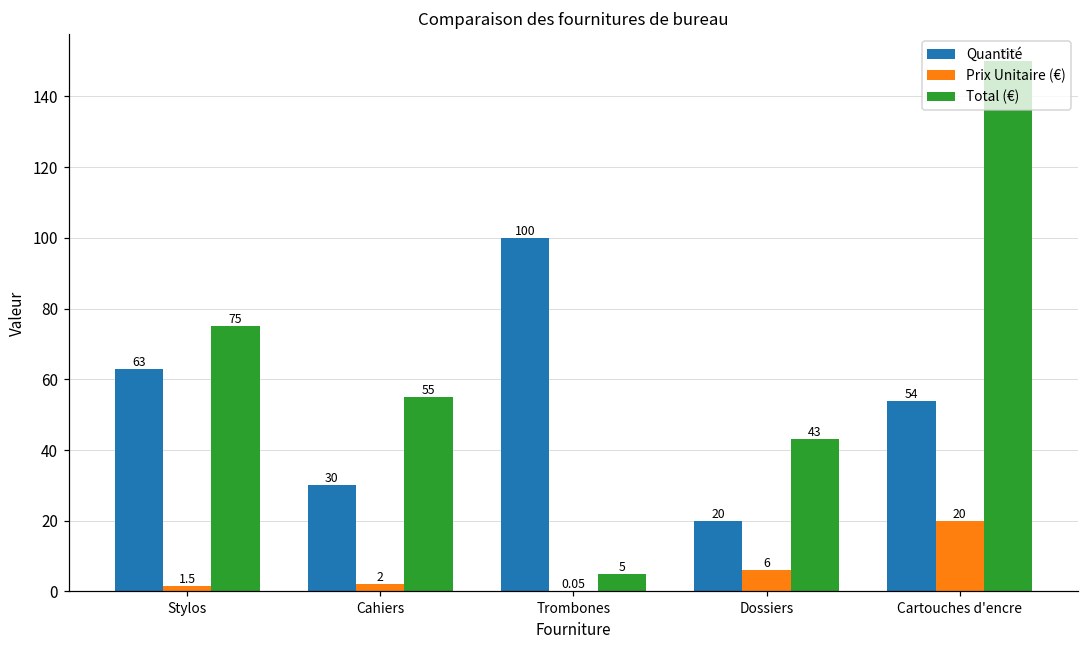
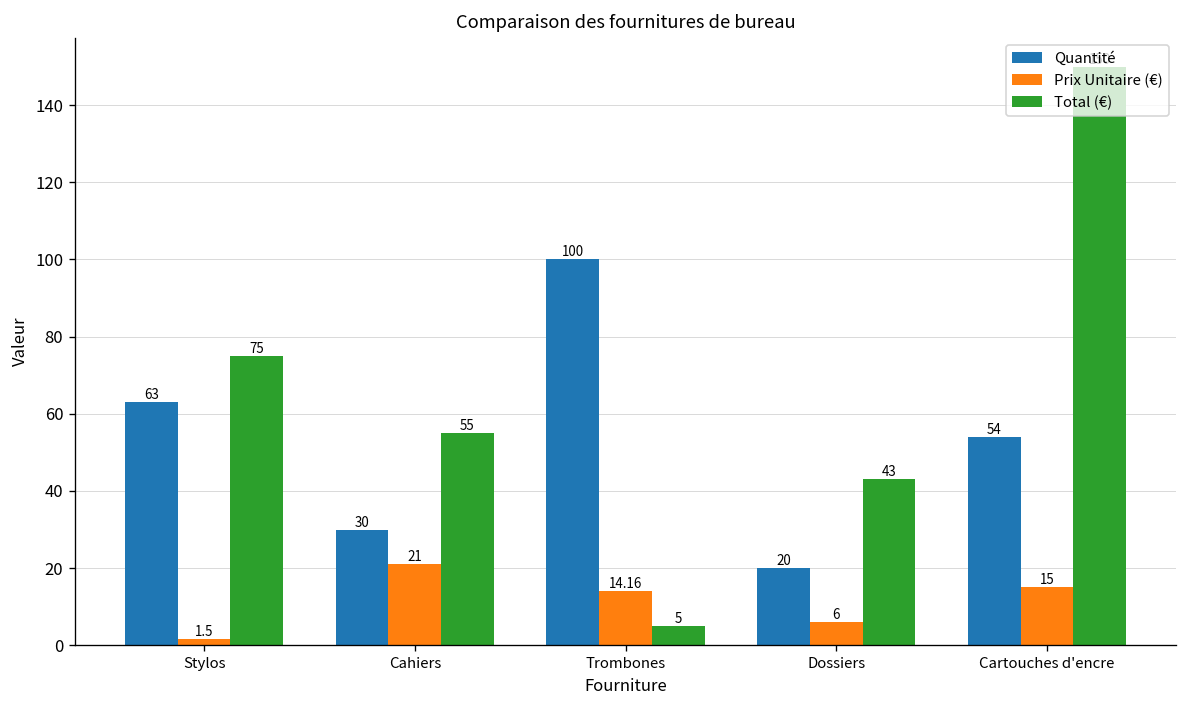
Prix Unitaire (€), Cahiers: 2 -> 21
Prix Unitaire (€), Trombones: 0.05 -> 14.16
Prix Unitaire (€), Cartouches d'encre: 20 -> 15
